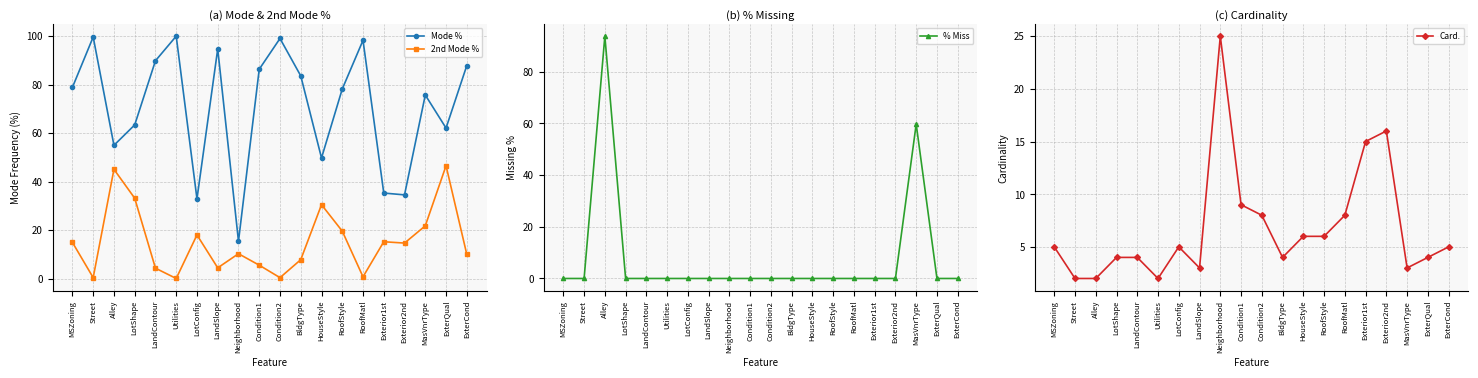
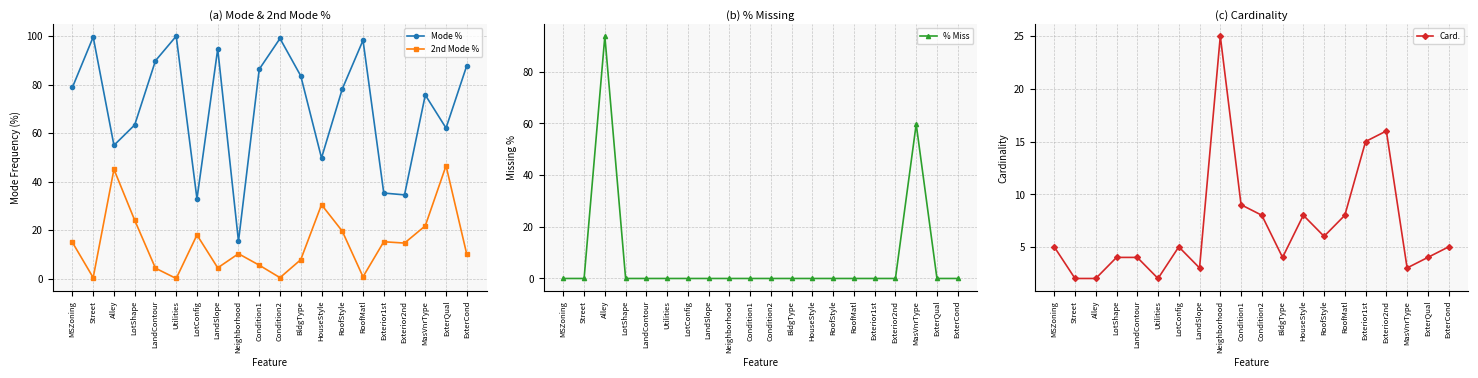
(a) Mode & 2nd Mode %, 2nd Mode %, LotShape: 33 -> 24
(c) Cardinality, HouseStyle: 6 -> 8
